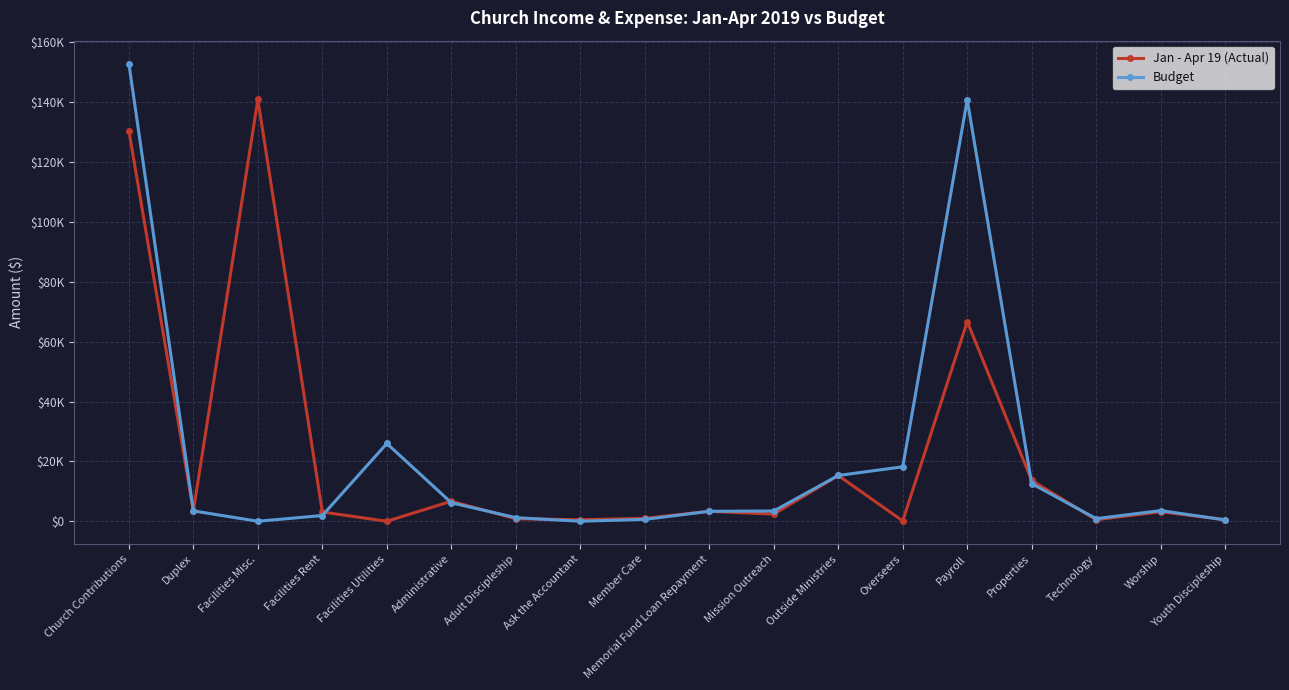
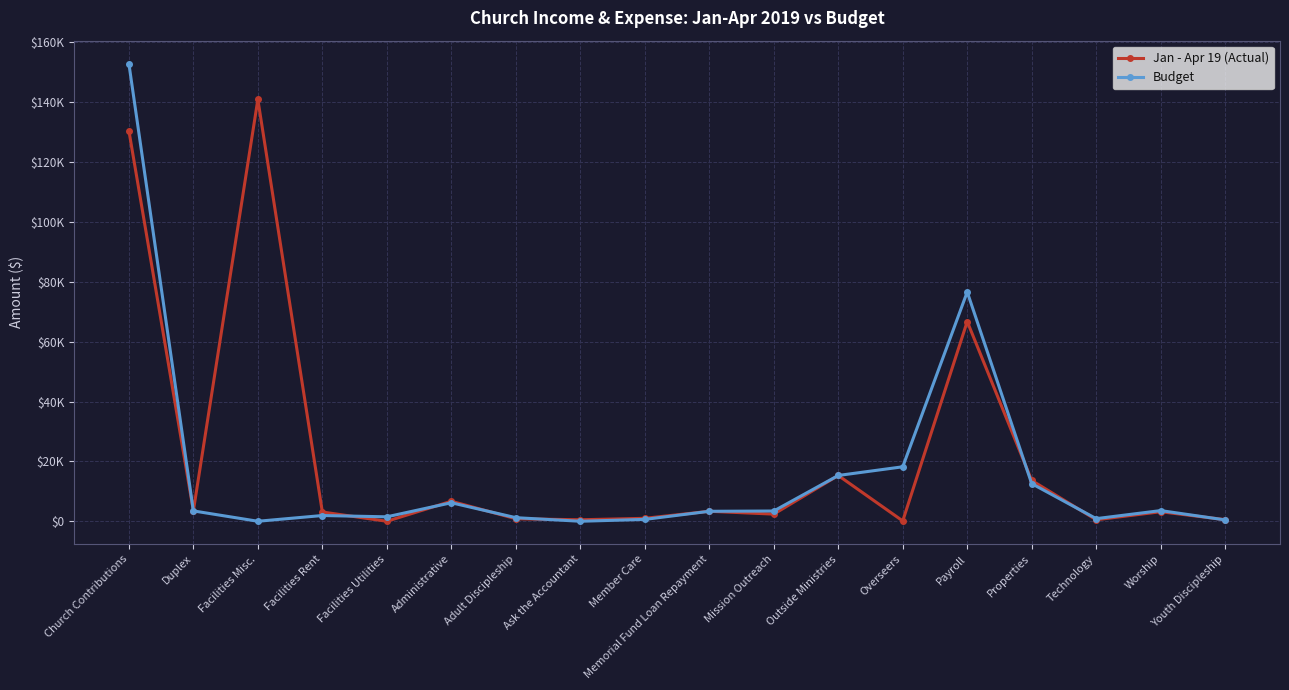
Budget, Facilities Utilities: $26000 -> $1000
Budget, Payroll: $141000 -> $77000
